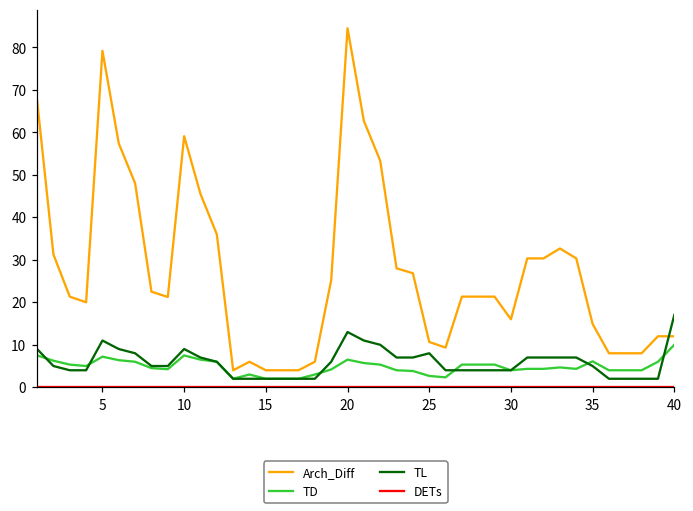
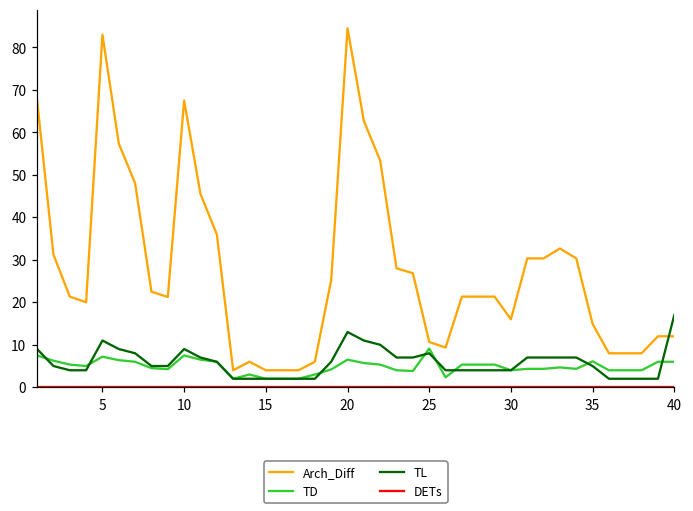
Arch_Diff, 5: 79 -> 83
Arch_Diff, 10: 59 -> 68
TD, 25: 3 -> 9
TD, 40: 10 -> 6
